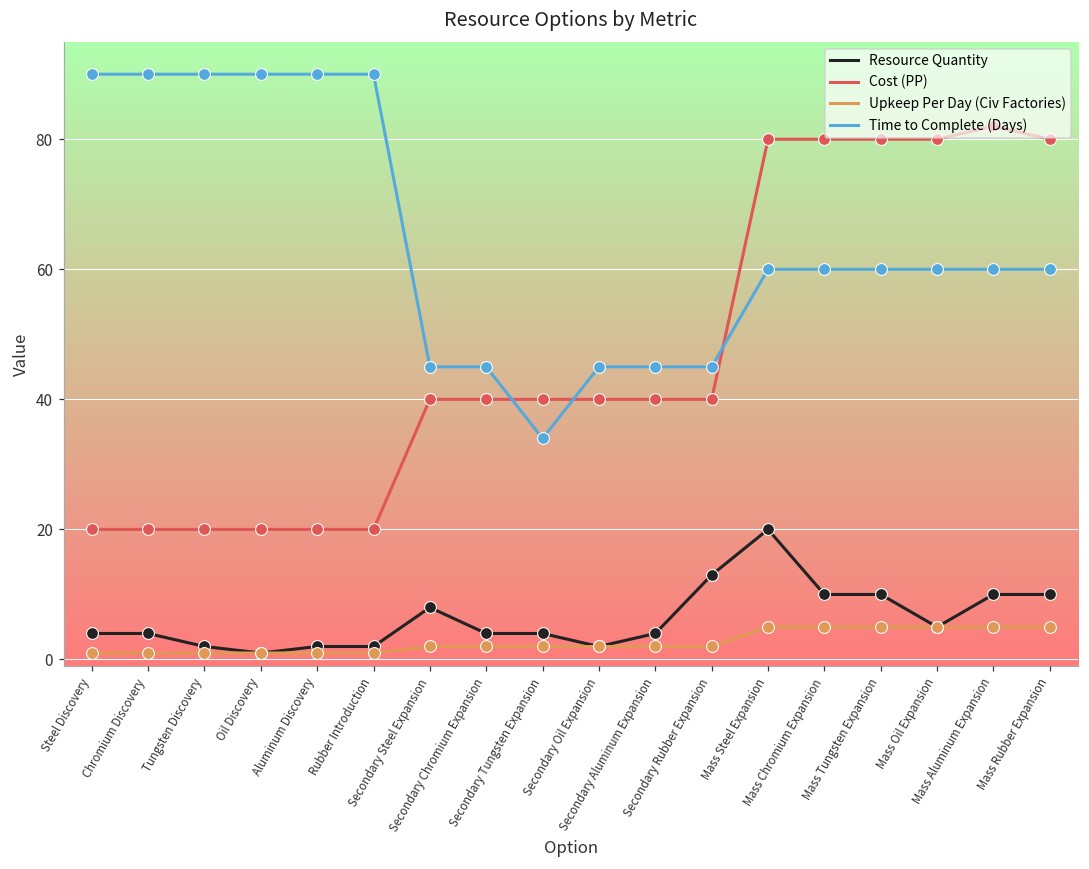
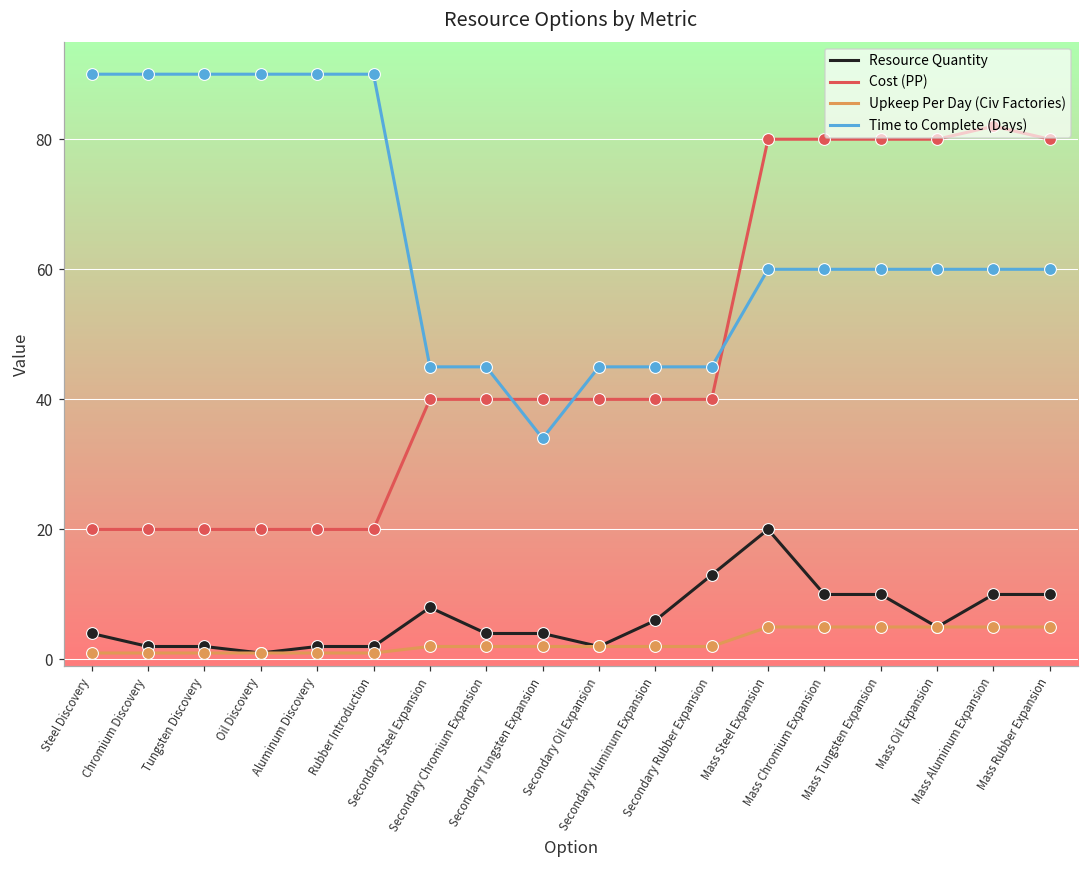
Resource Quantity, Chromium Discovery: 4 -> 2
Resource Quantity, Secondary Aluminum Expansion: 4 -> 6
